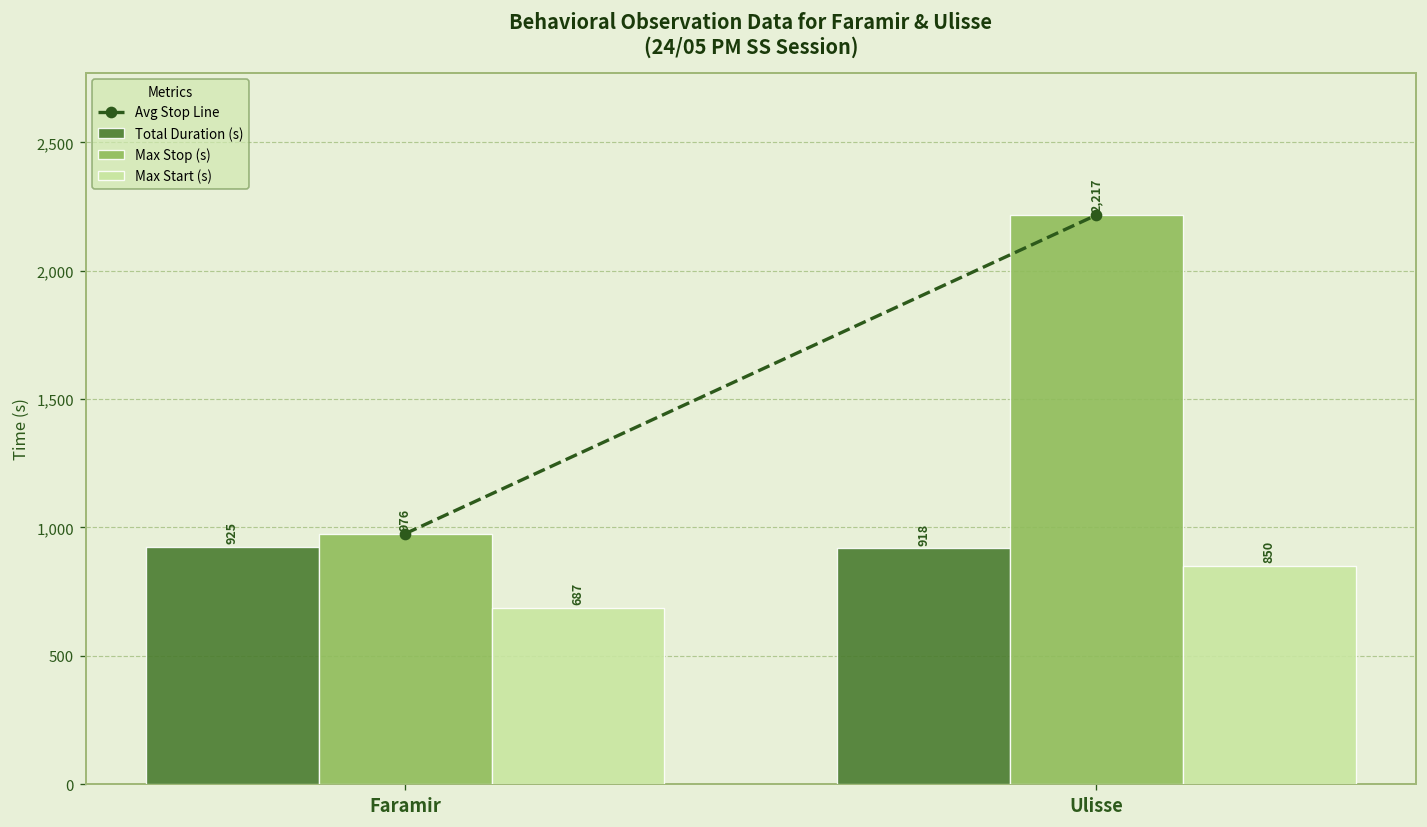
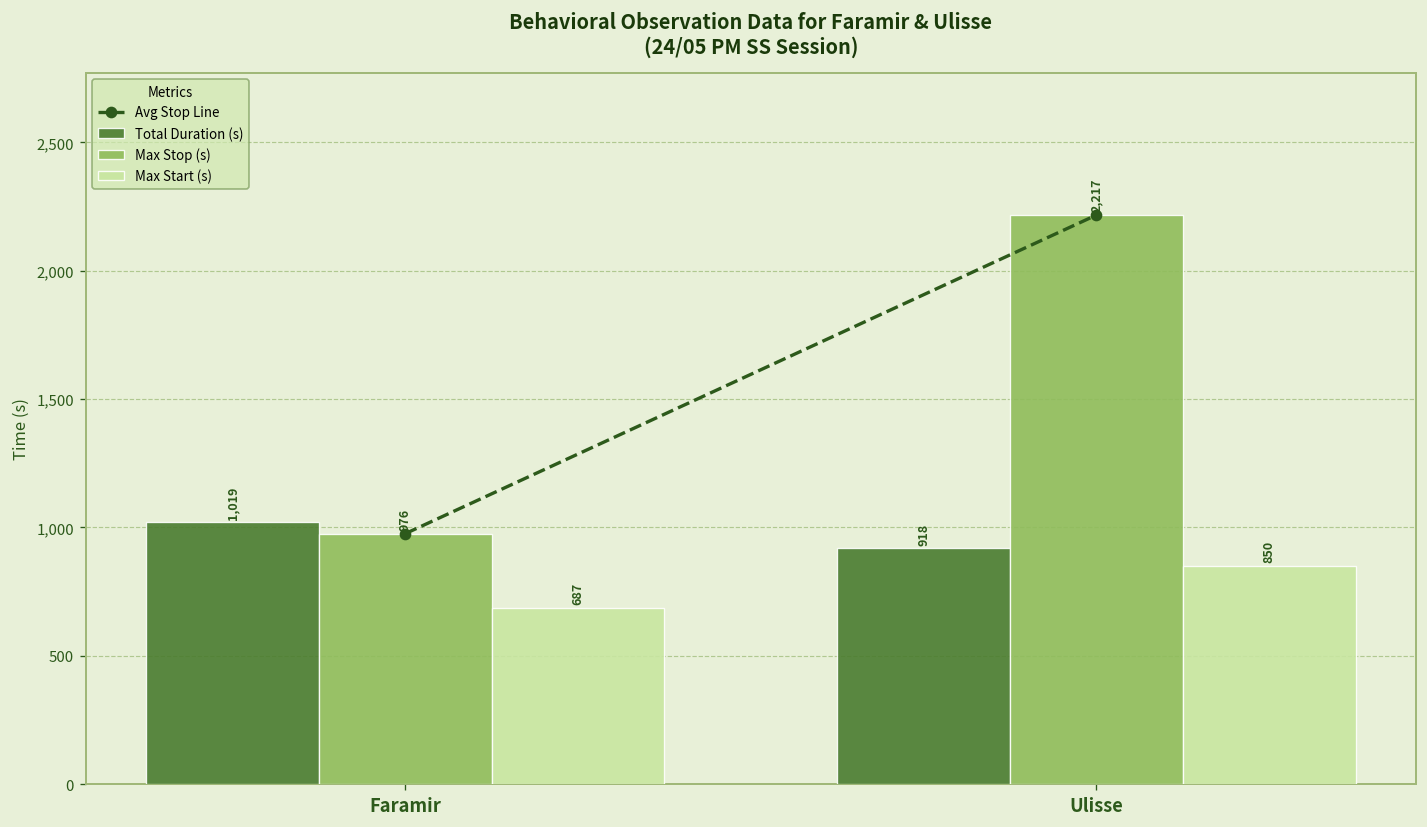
Total Duration (s), Faramir: 925 -> 1,019
